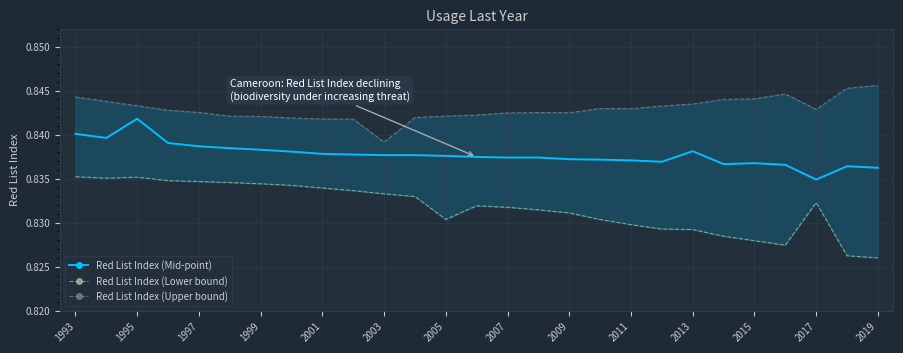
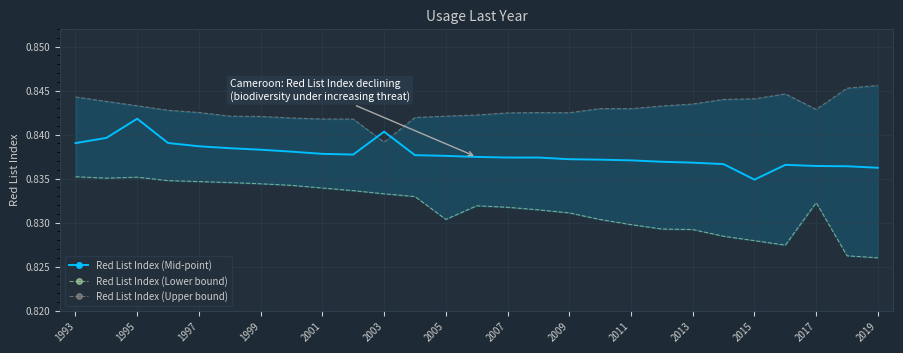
Red List Index (Mid-point), 1993: 0.840 -> 0.839
Red List Index (Mid-point), 2003: 0.838 -> 0.840
Red List Index (Mid-point), 2013: 0.838 -> 0.837
Red List Index (Mid-point), 2015: 0.837 -> 0.835
Red List Index (Mid-point), 2017: 0.835 -> 0.836
